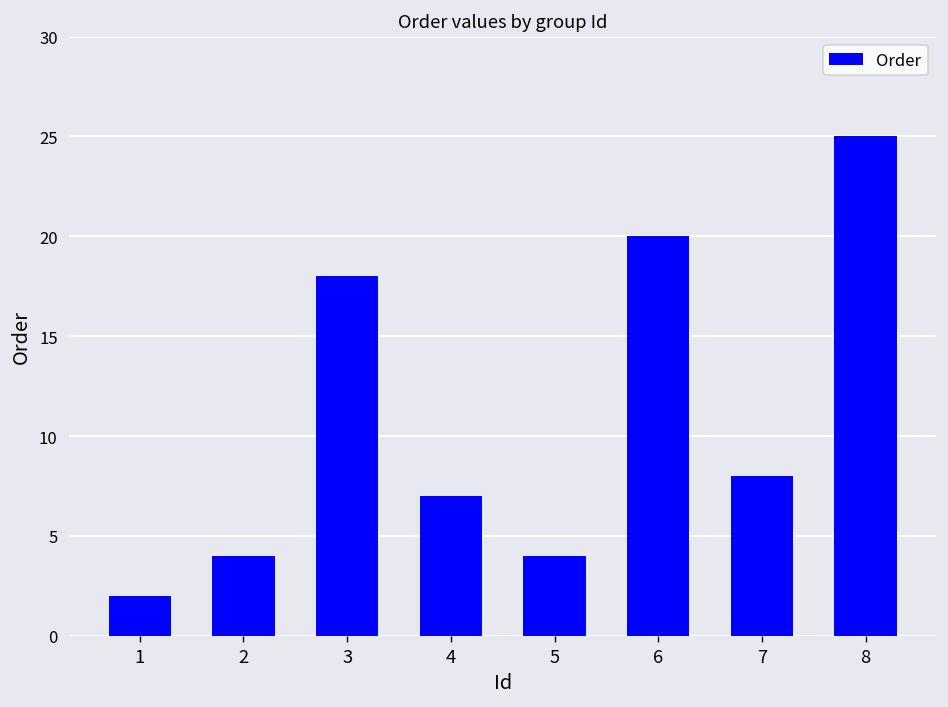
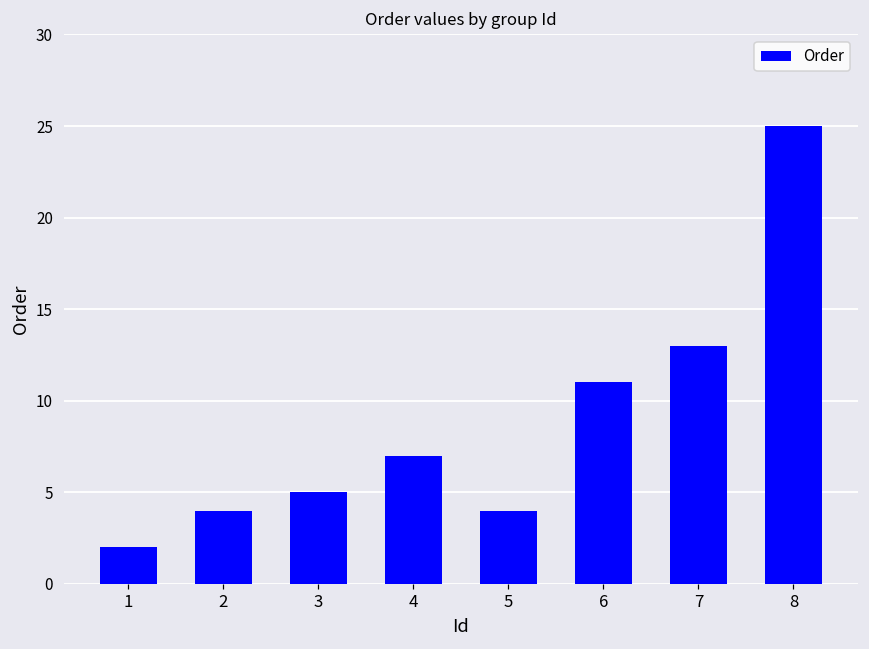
3: 18 -> 5
6: 20 -> 11
7: 8 -> 13
